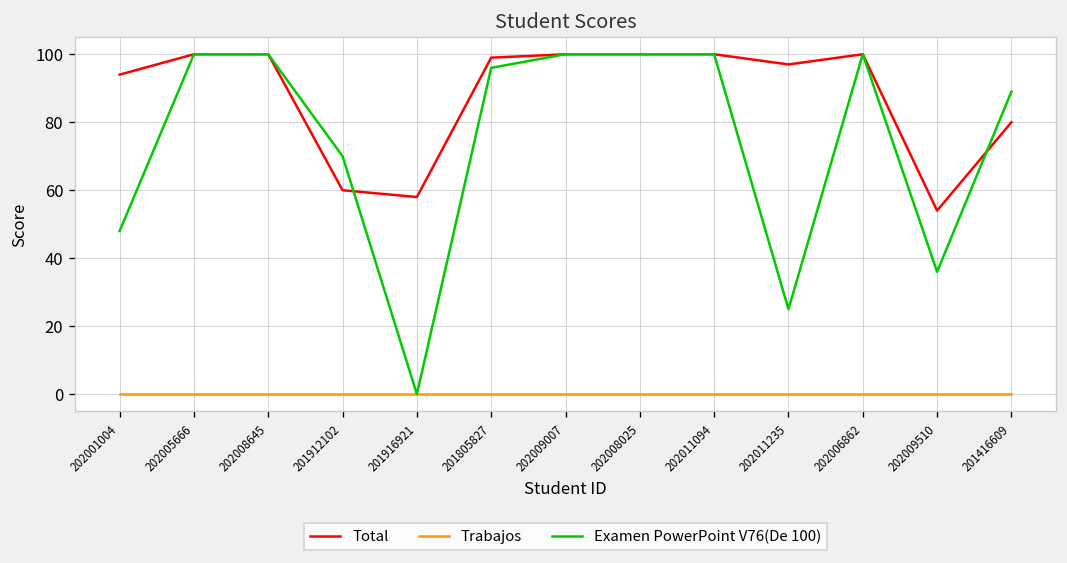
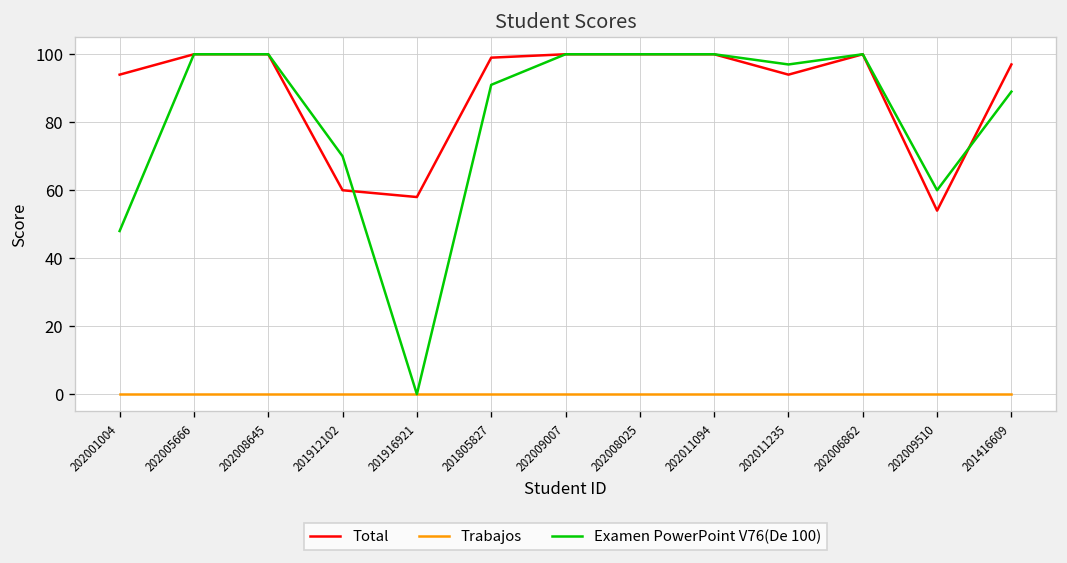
Examen PowerPoint V76(De 100), 201805827: 96 -> 91
Total, 202011235: 97 -> 94
Examen PowerPoint V76(De 100), 202011235: 25 -> 97
Examen PowerPoint V76(De 100), 202009510: 36 -> 60
Total, 201416609: 80 -> 97
